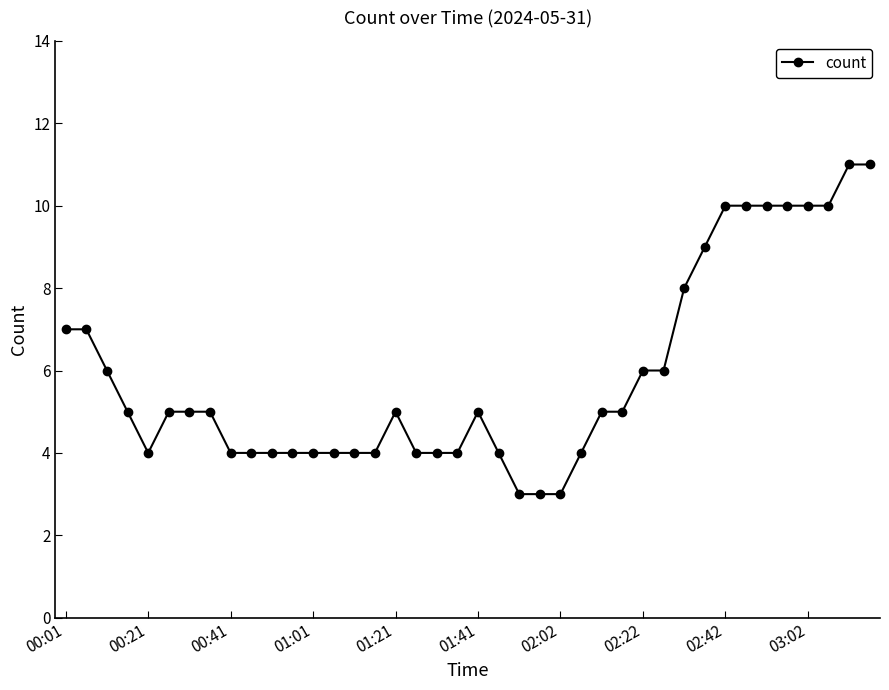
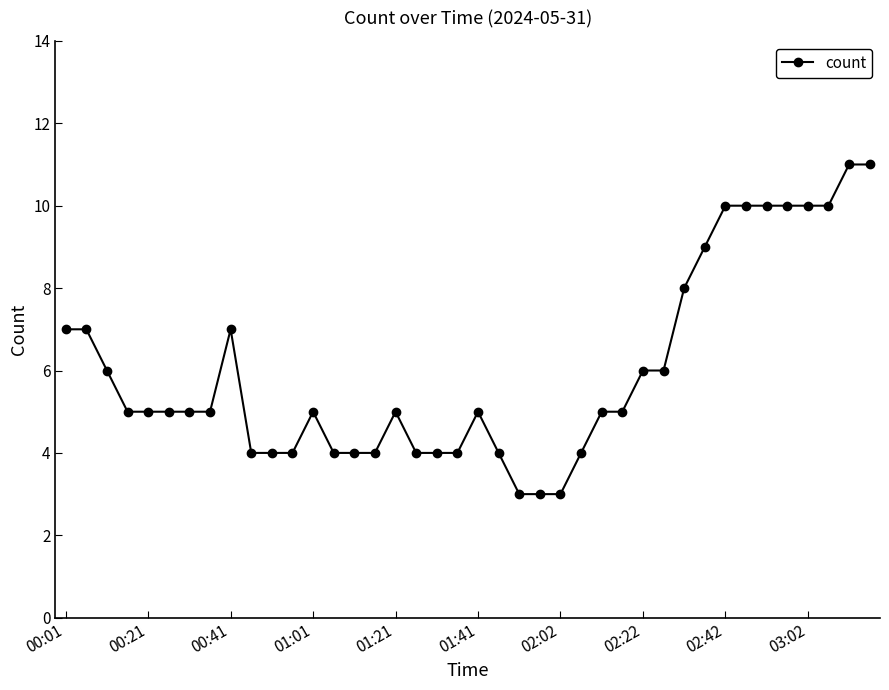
00:21: 4 -> 5
00:41: 4 -> 7
01:01: 4 -> 5
